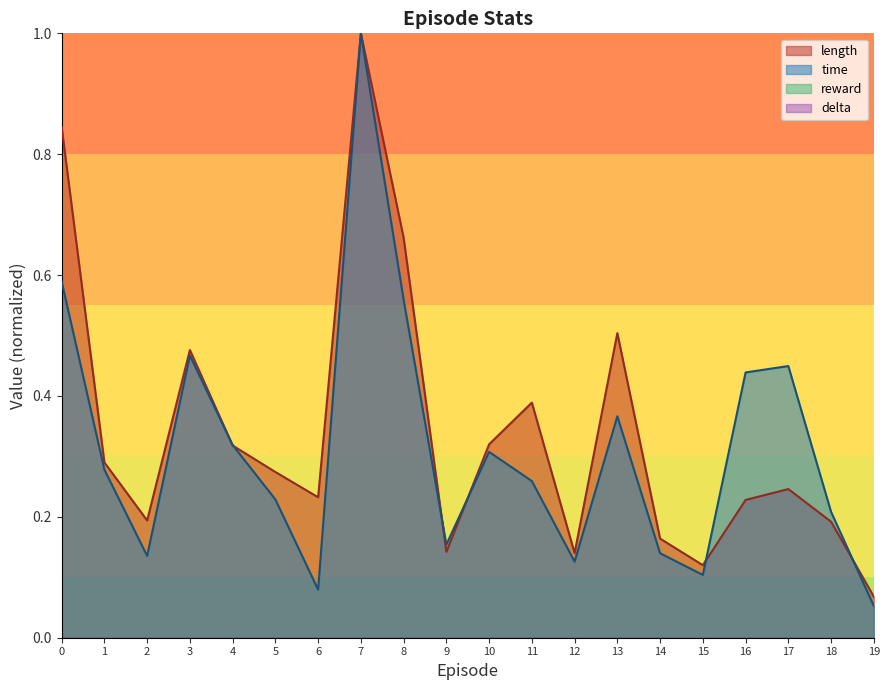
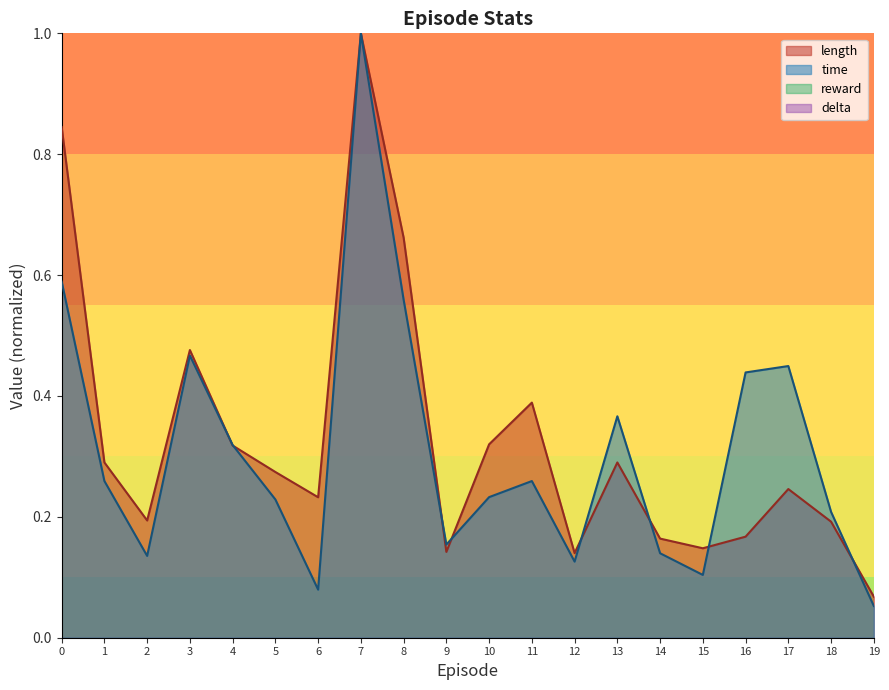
time, 1: 0.28 -> 0.26
time, 10: 0.31 -> 0.23
length, 13: 0.50 -> 0.29
length, 15: 0.12 -> 0.15
length, 16: 0.23 -> 0.17
